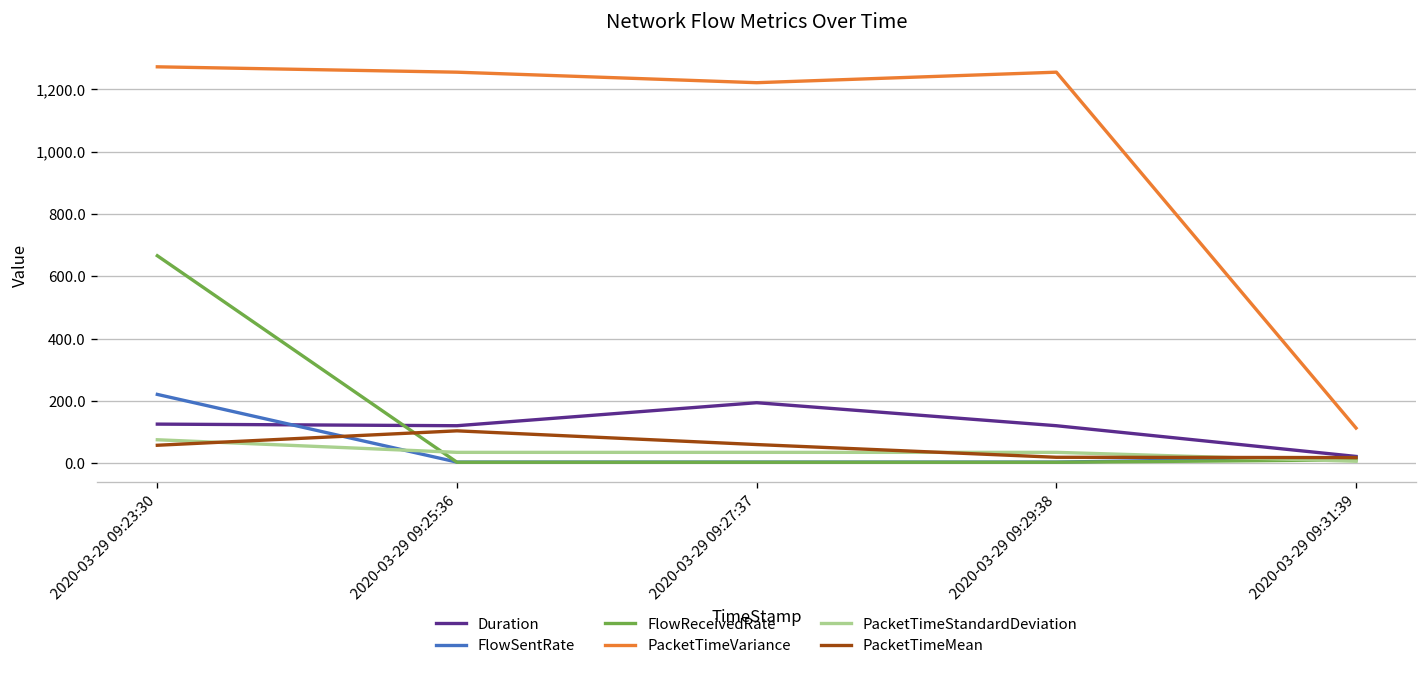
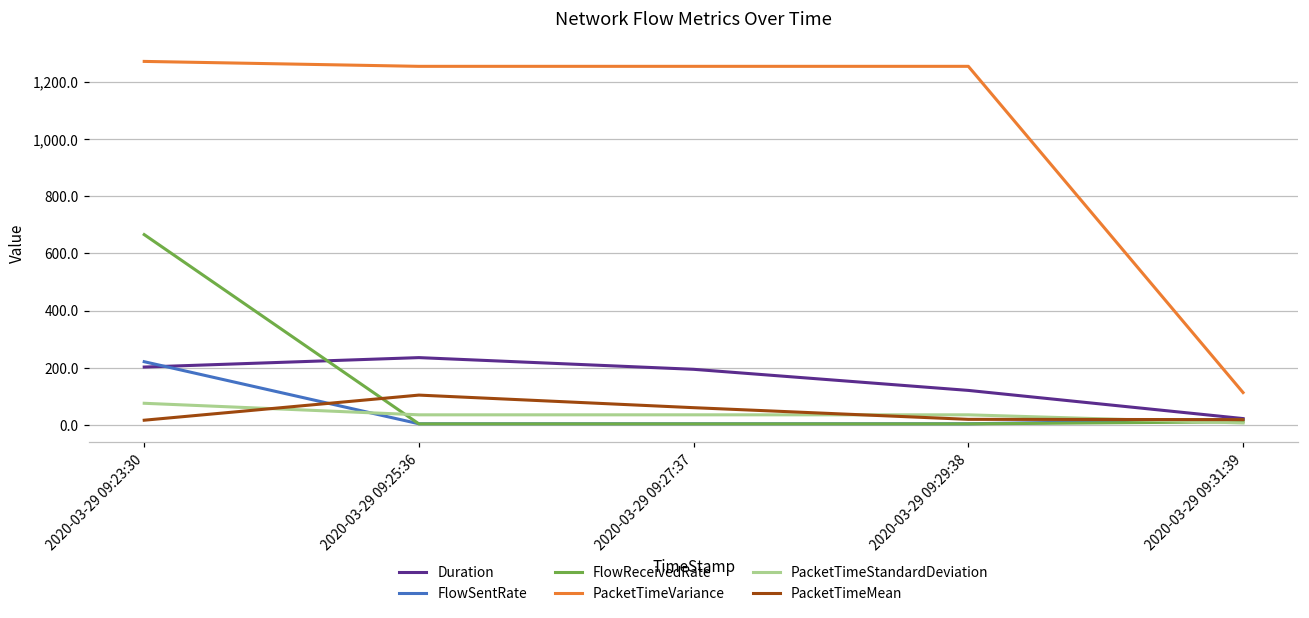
Duration, 2020-03-29 09:23:30: 130 -> 200
PacketTimeMean, 2020-03-29 09:23:30: 60 -> 20
Duration, 2020-03-29 09:25:36: 120 -> 240
PacketTimeVariance, 2020-03-29 09:27:37: 1,220 -> 1,250
